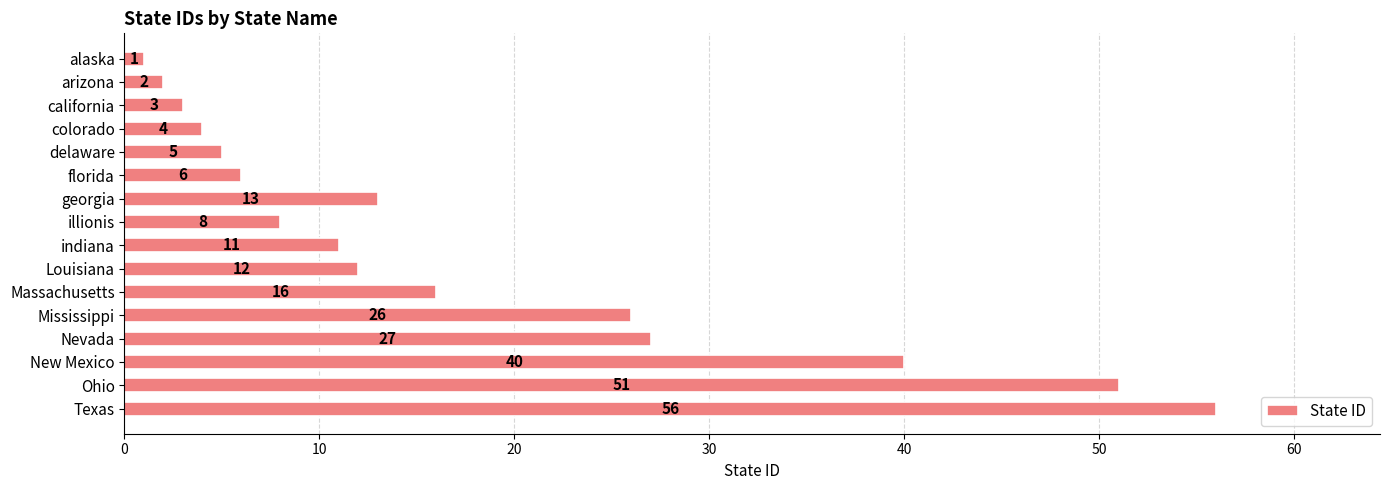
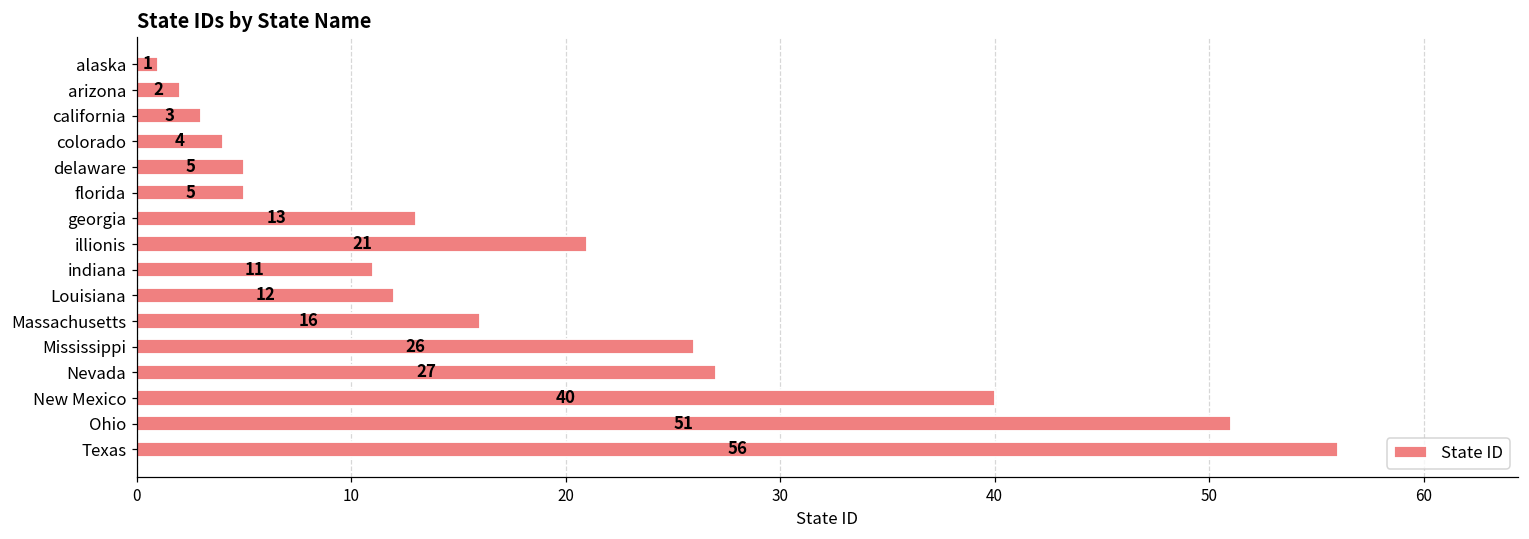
florida: 6 -> 5
illionis: 8 -> 21
